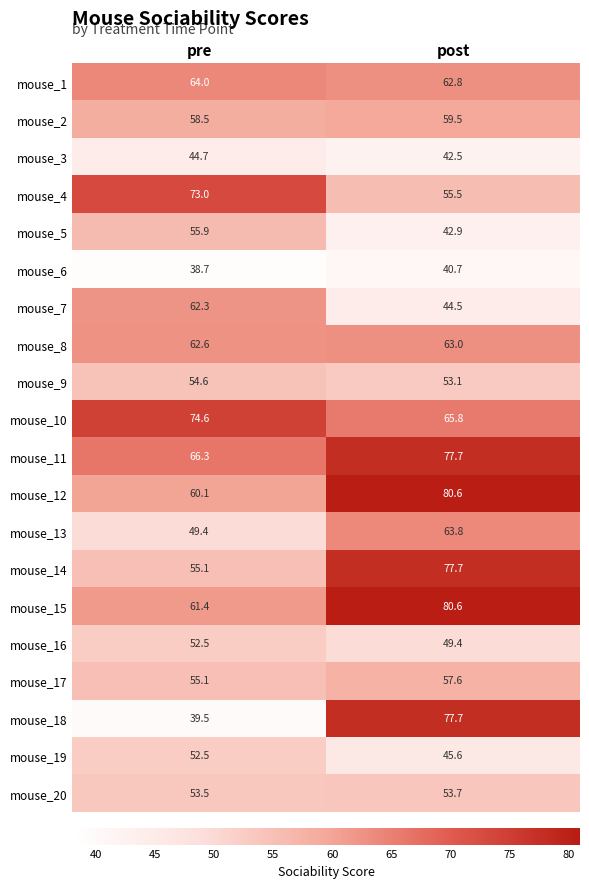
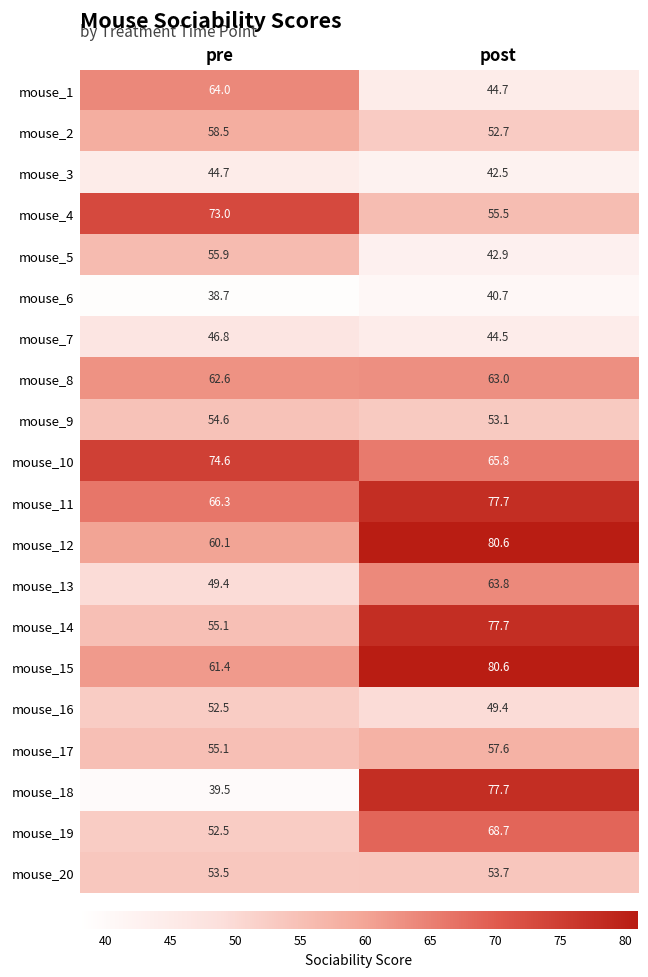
mouse_1, post: 62.8 -> 44.7
mouse_2, post: 59.5 -> 52.7
mouse_7, pre: 62.3 -> 46.8
mouse_19, post: 45.6 -> 68.7
